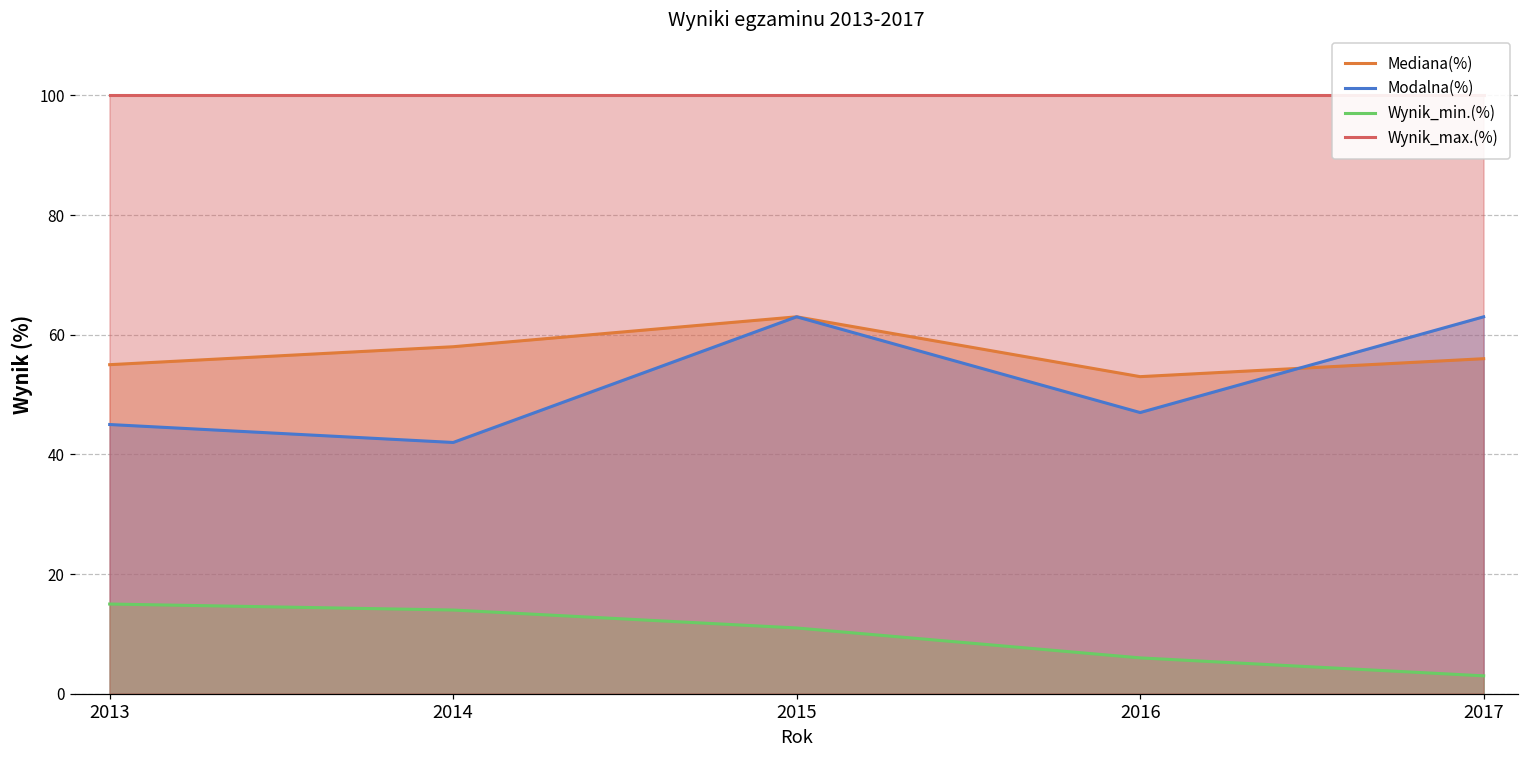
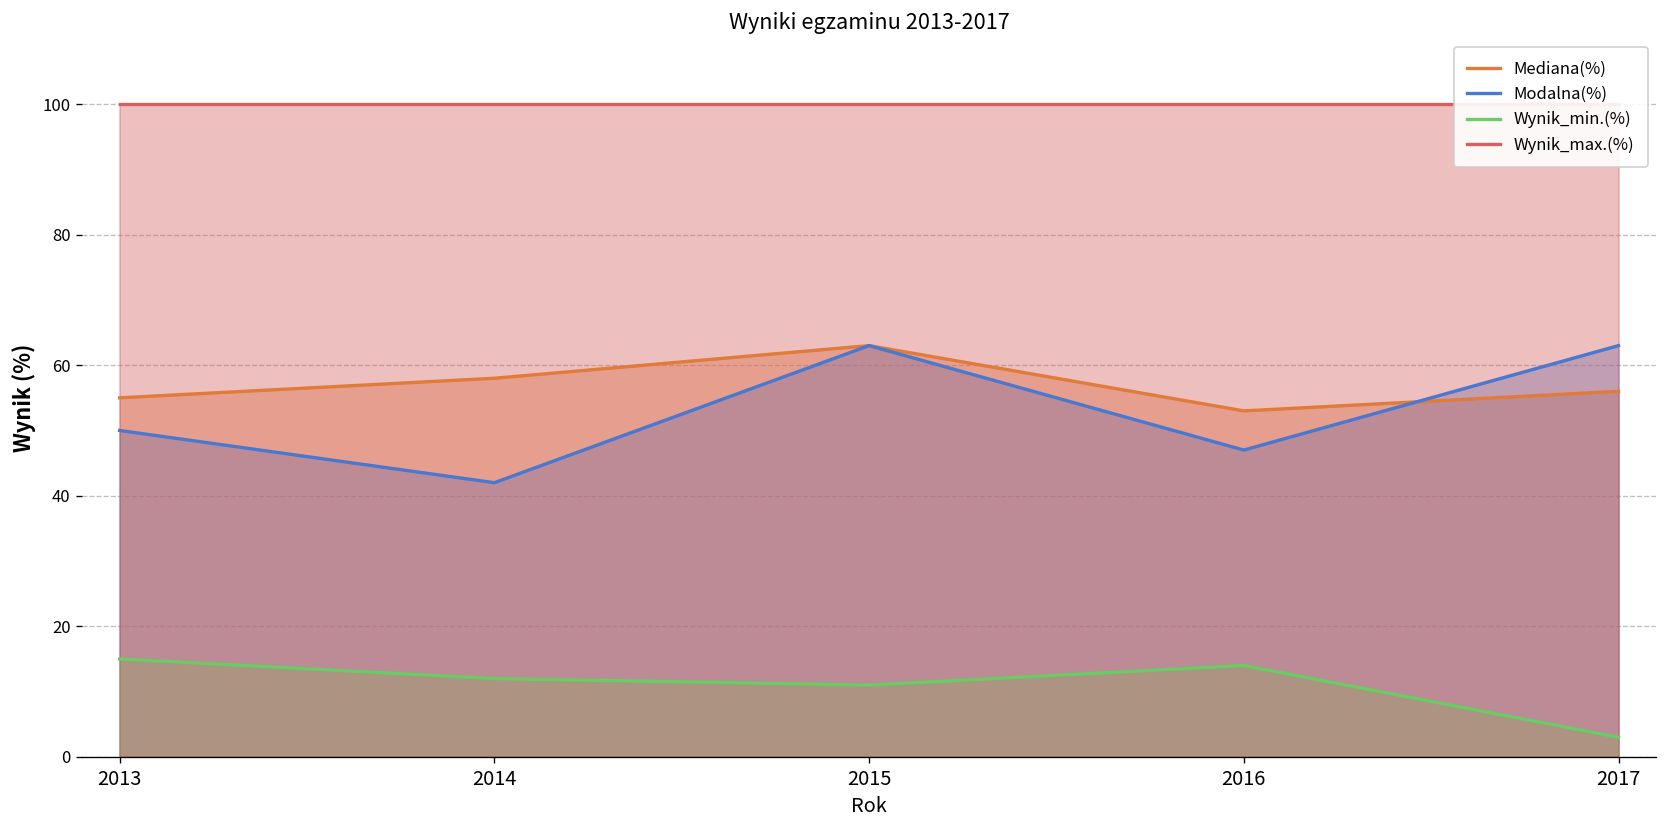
Modalna(%), 2013: 45 -> 50
Wynik_min.(%), 2014: 14 -> 12
Wynik_min.(%), 2016: 6 -> 14
